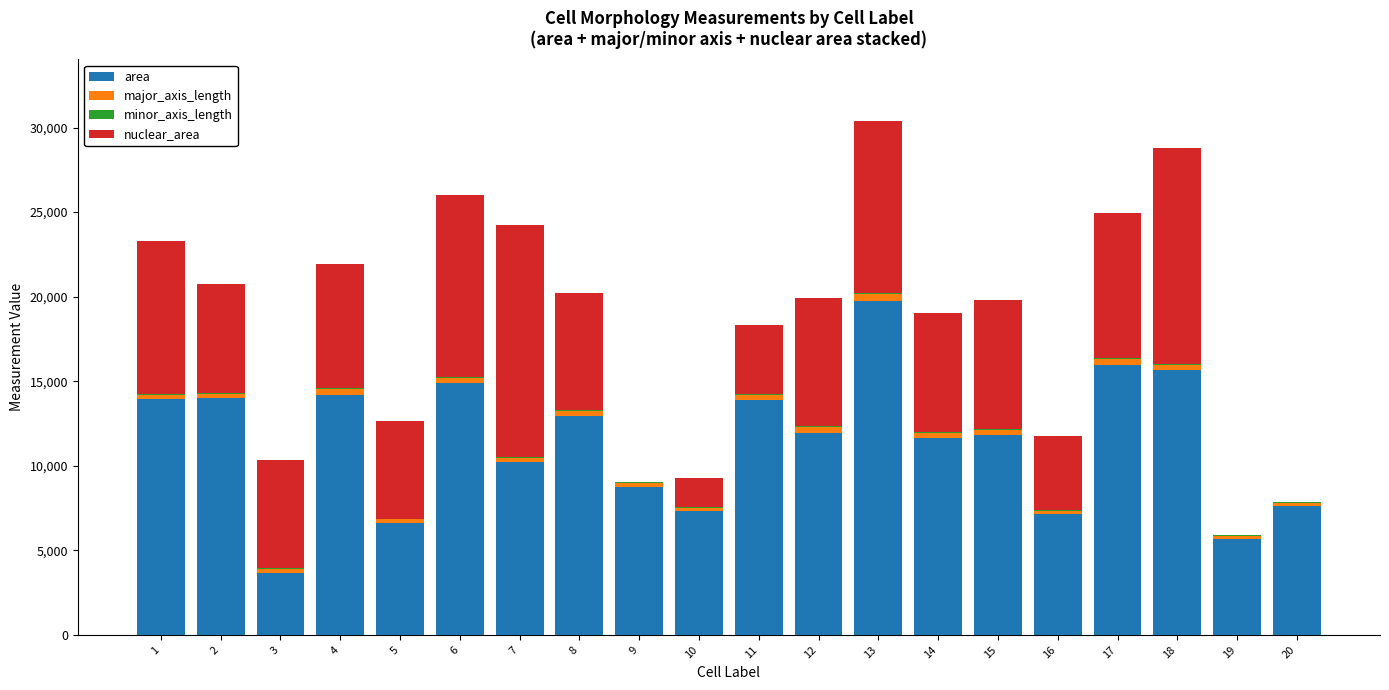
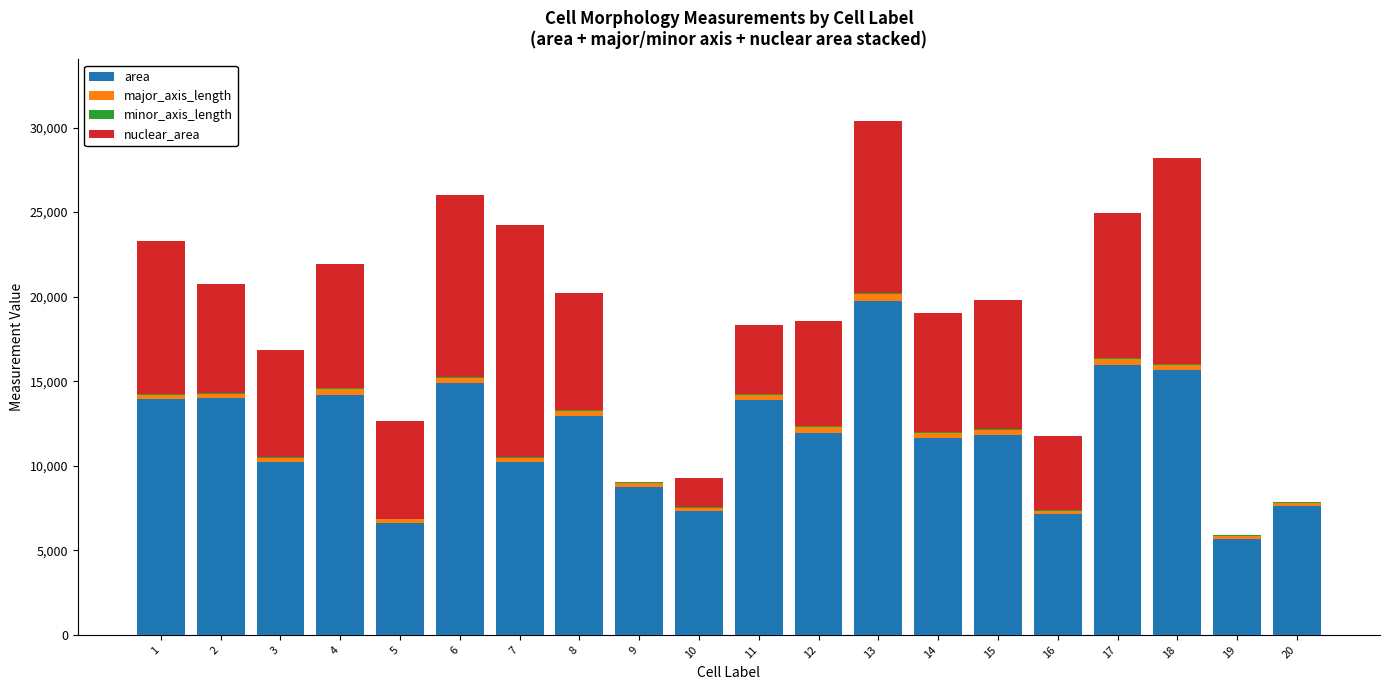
area, 3: 3,700 -> 10,200
nuclear_area, 12: 7,500 -> 6,200
nuclear_area, 18: 12,700 -> 12,200
